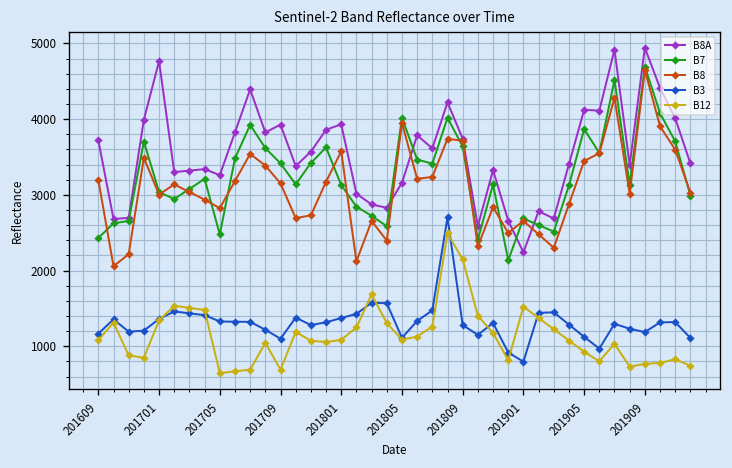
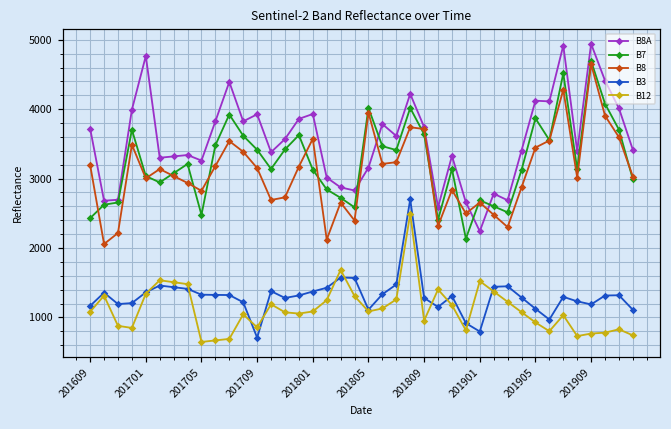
B3, 201709: 1100 -> 700
B12, 201709: 700 -> 900
B12, 201809: 2100 -> 1000
